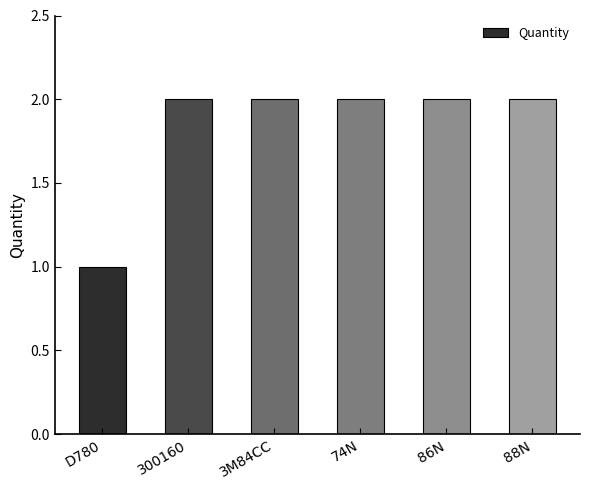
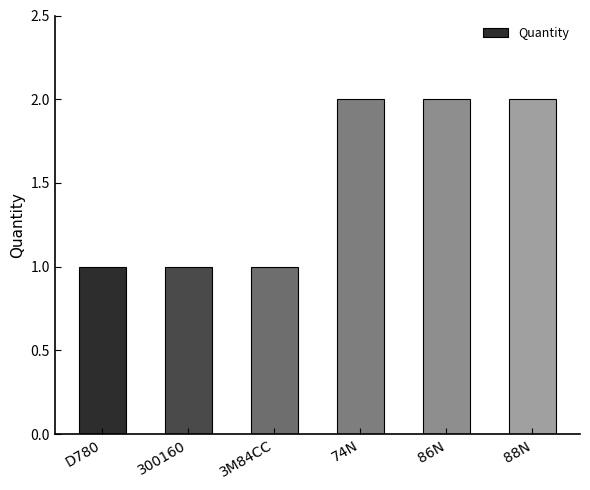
300160: 2 -> 1
3M84CC: 2 -> 1
